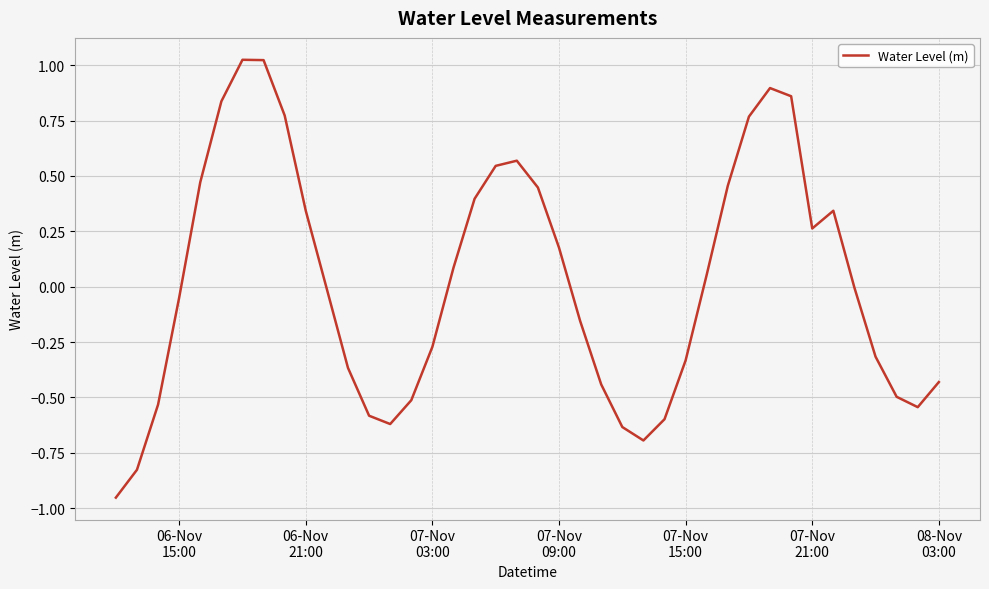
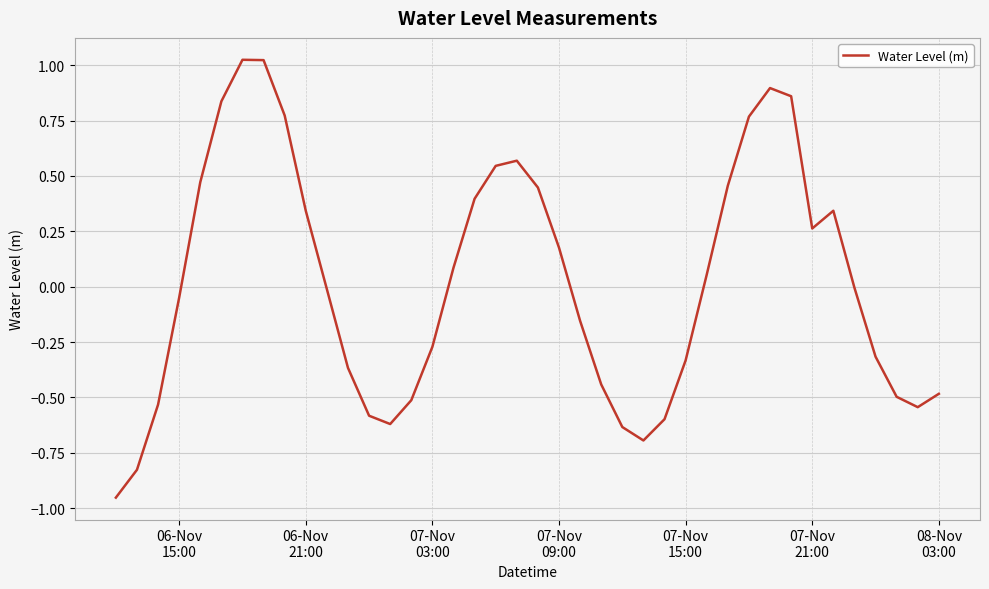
08-Nov 03:00: -0.43 -> -0.48
